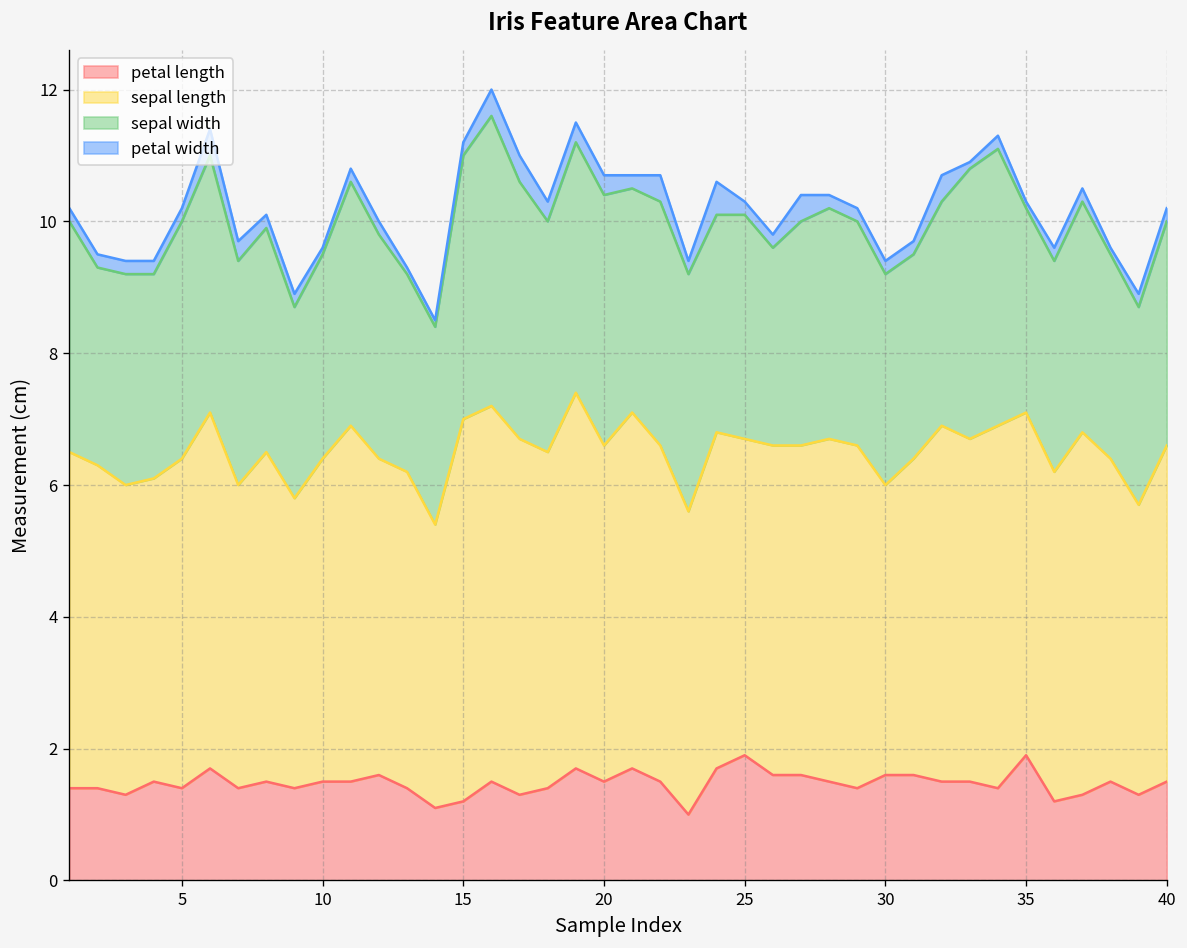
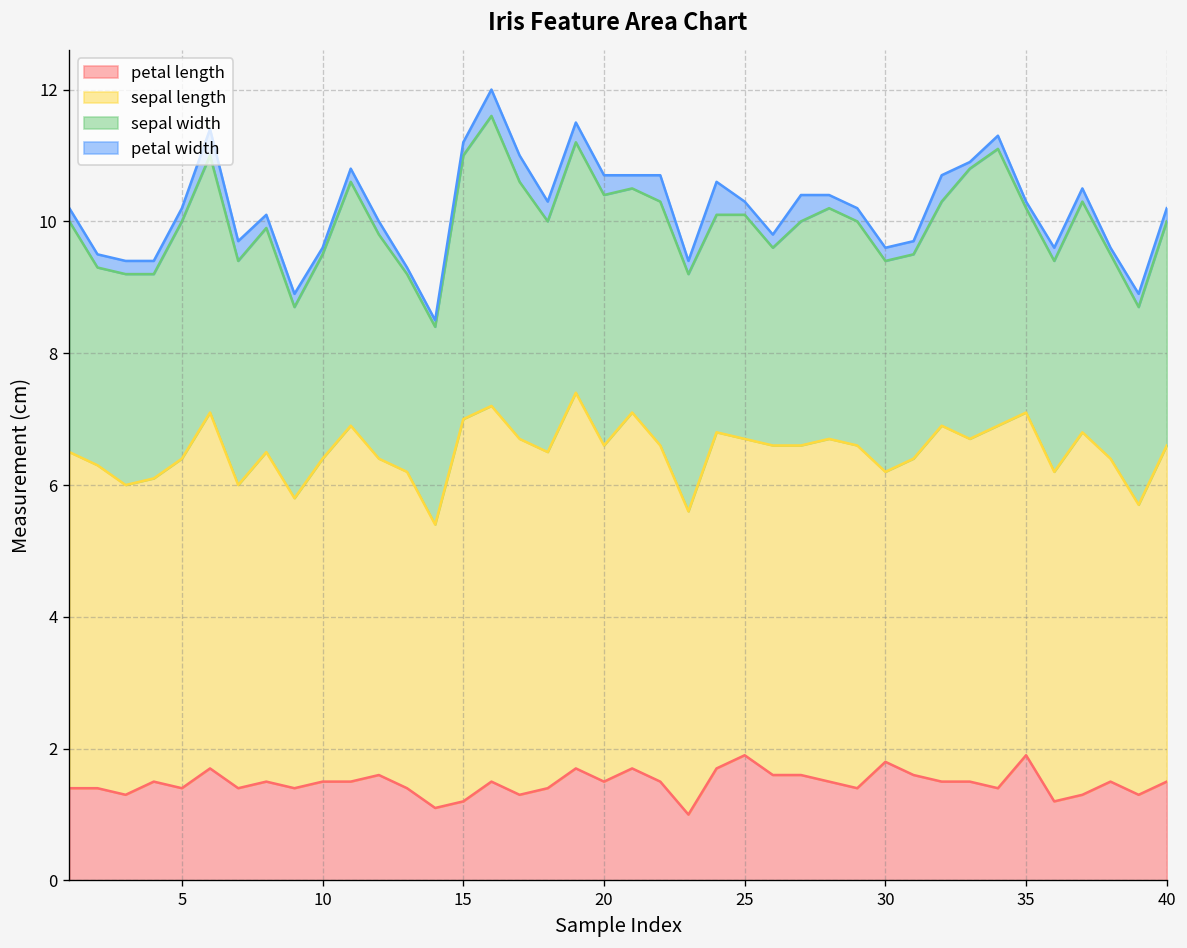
petal length, 30: 1.6 -> 1.8
